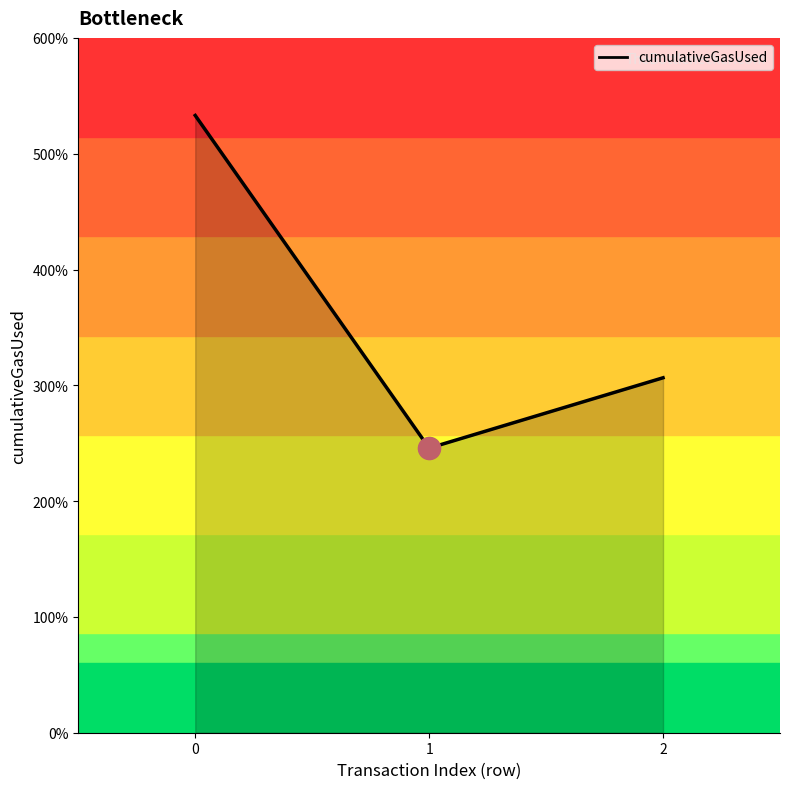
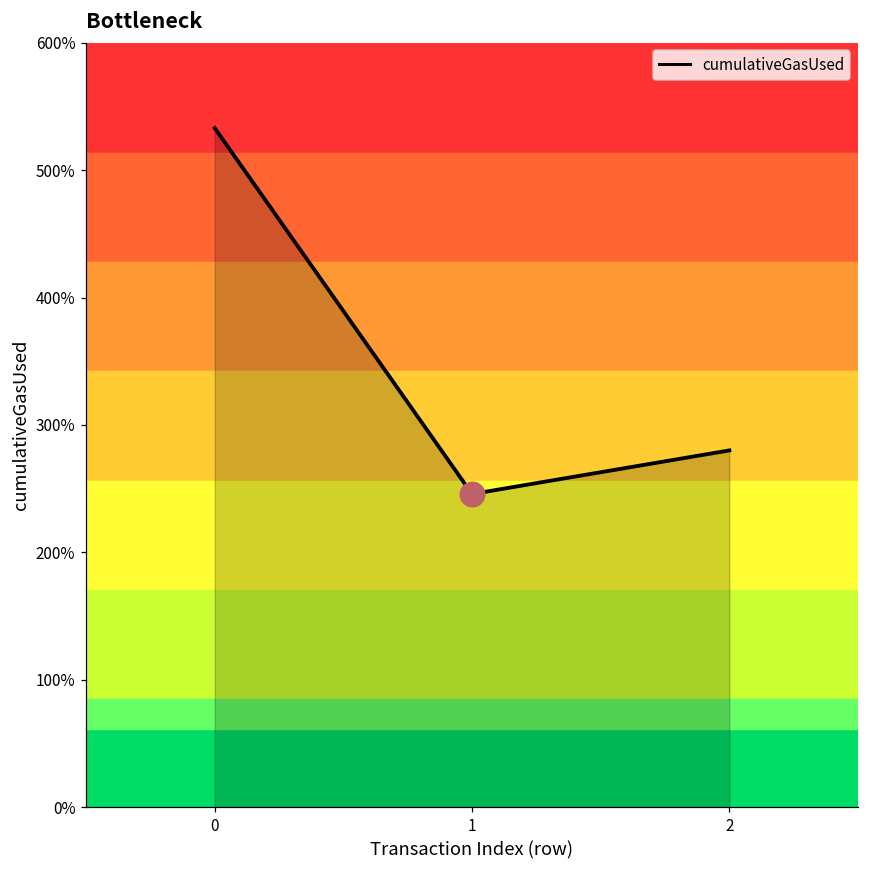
cumulativeGasUsed, 2: 306% -> 280%
